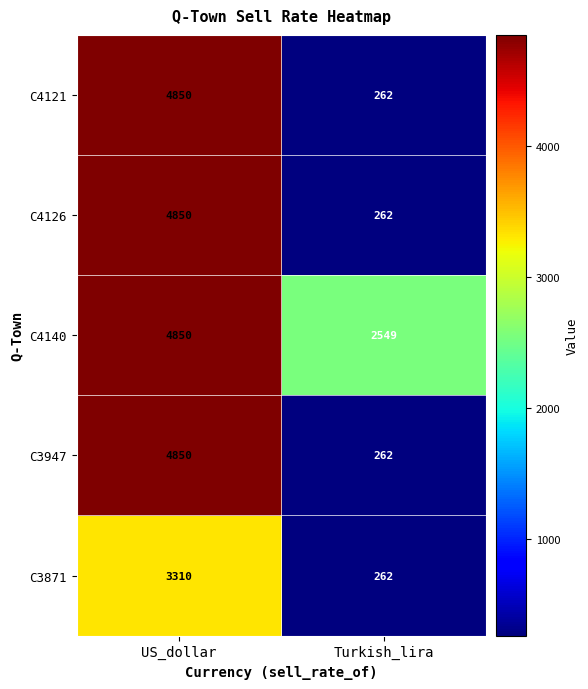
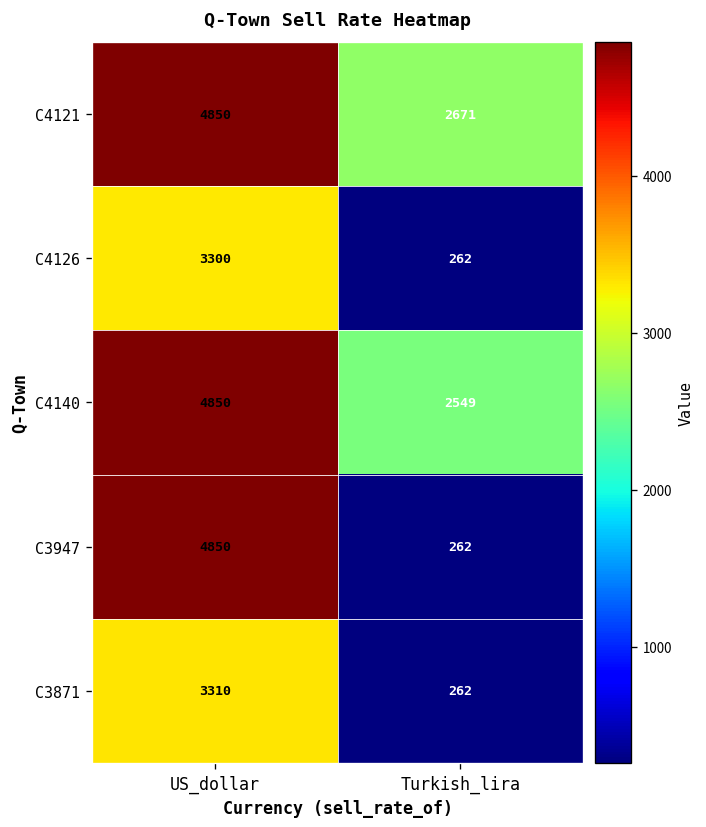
C4121, Turkish_lira: 262 -> 2671
C4126, US_dollar: 4850 -> 3300
